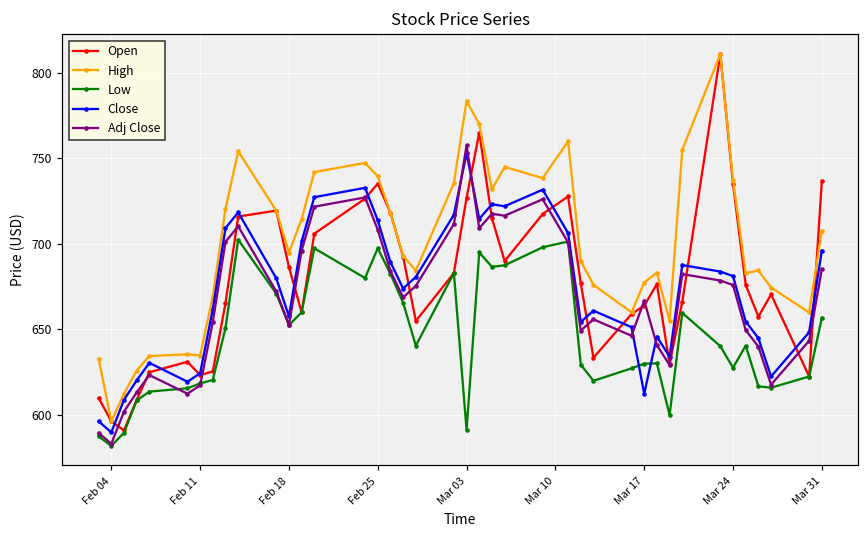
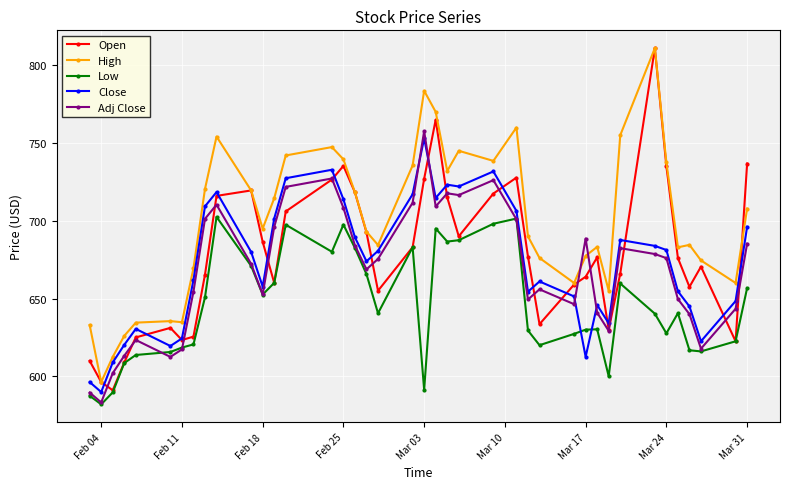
Adj Close, Mar 17: 667 -> 689
